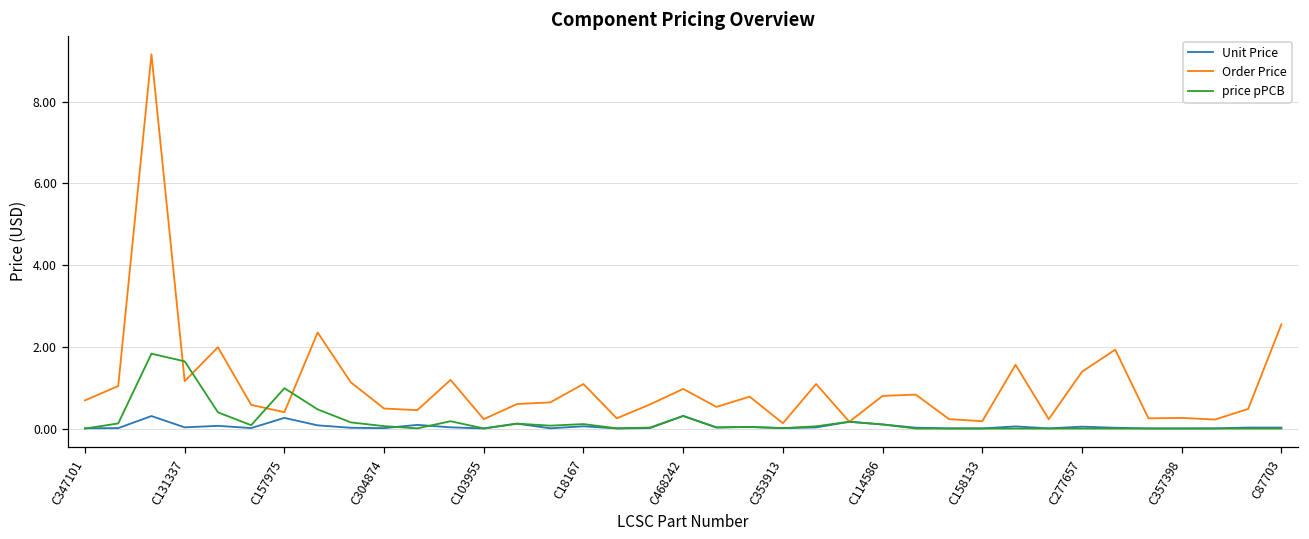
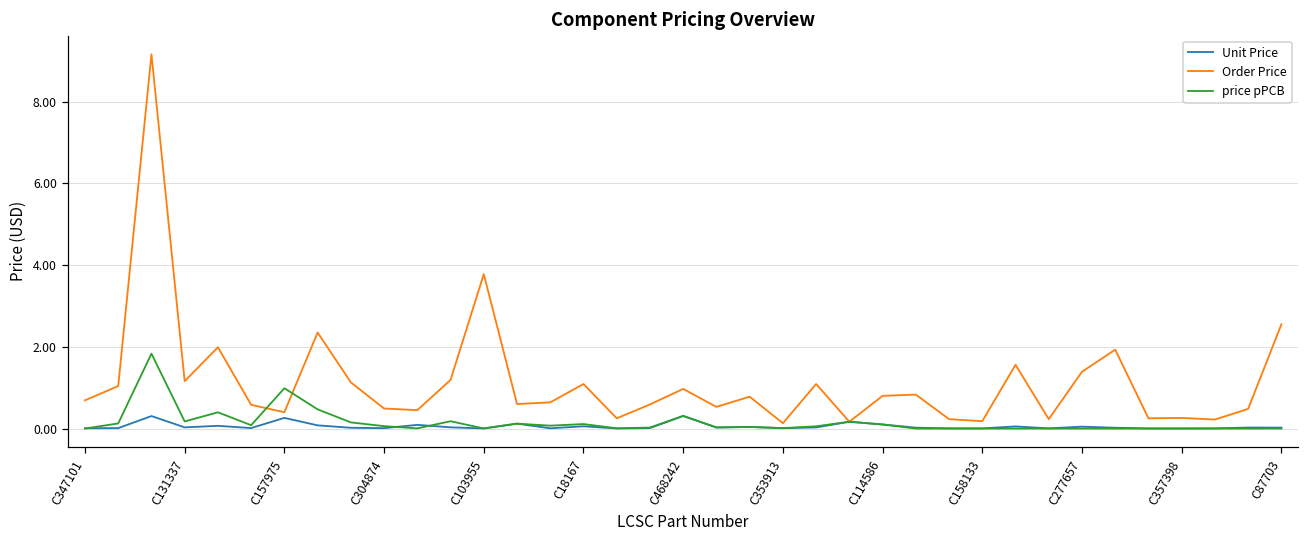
price pPCB, C131337: 1.6 -> 0.2
Order Price, C103955: 0.2 -> 3.8
